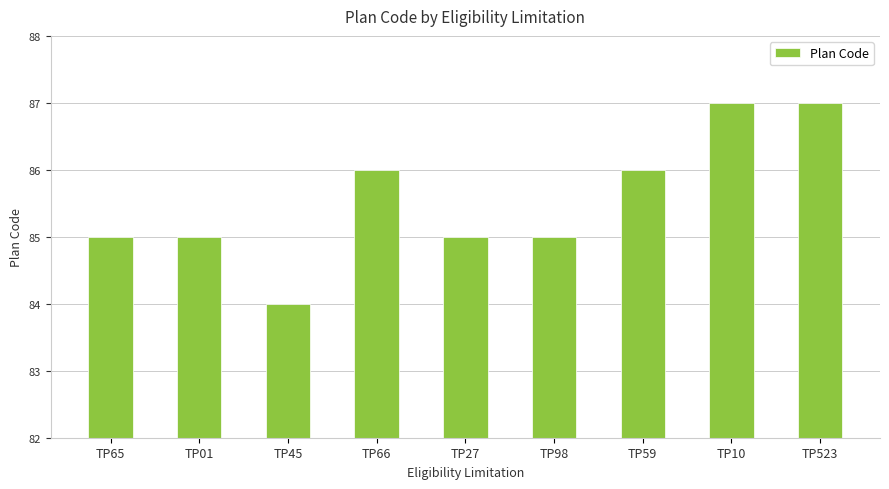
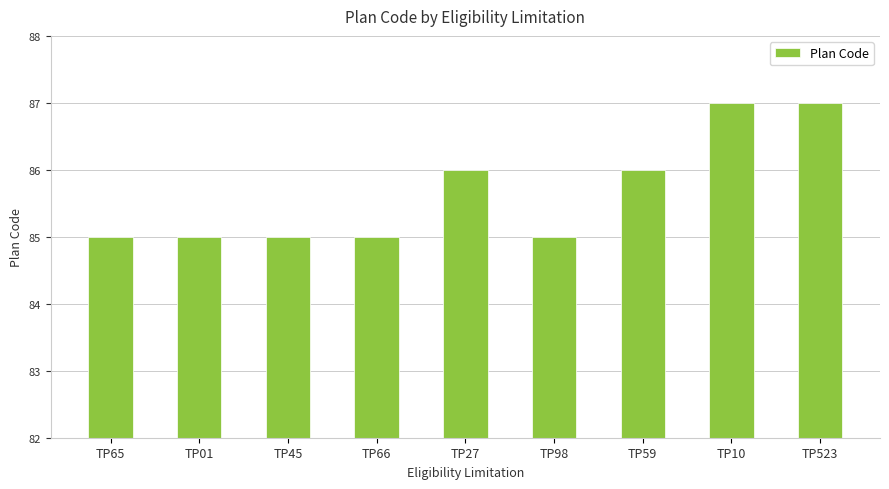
TP45: 84 -> 85
TP66: 86 -> 85
TP27: 85 -> 86
